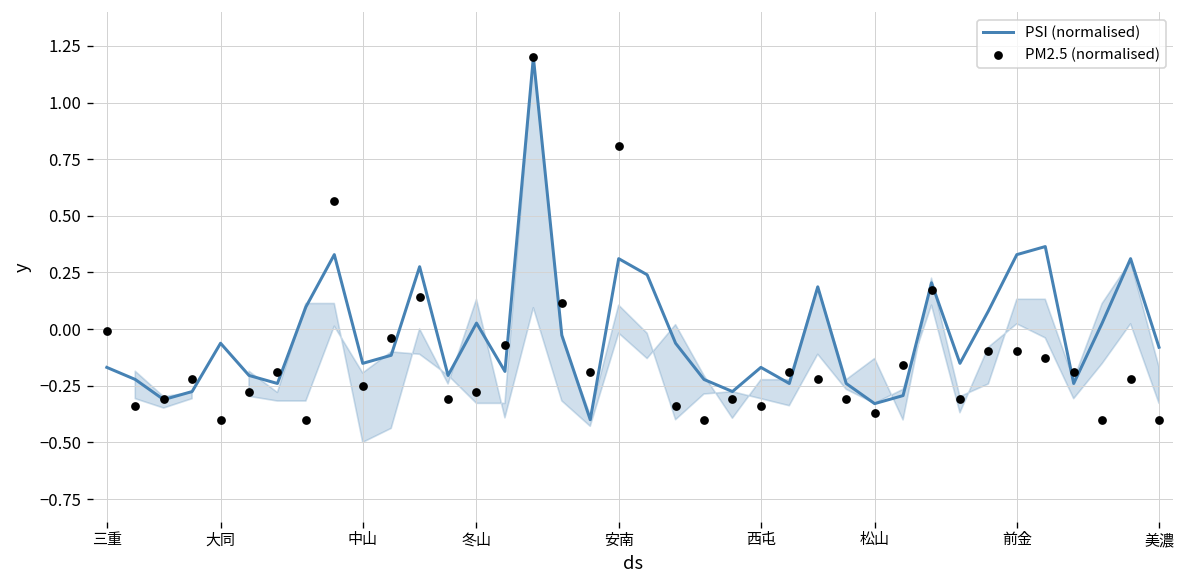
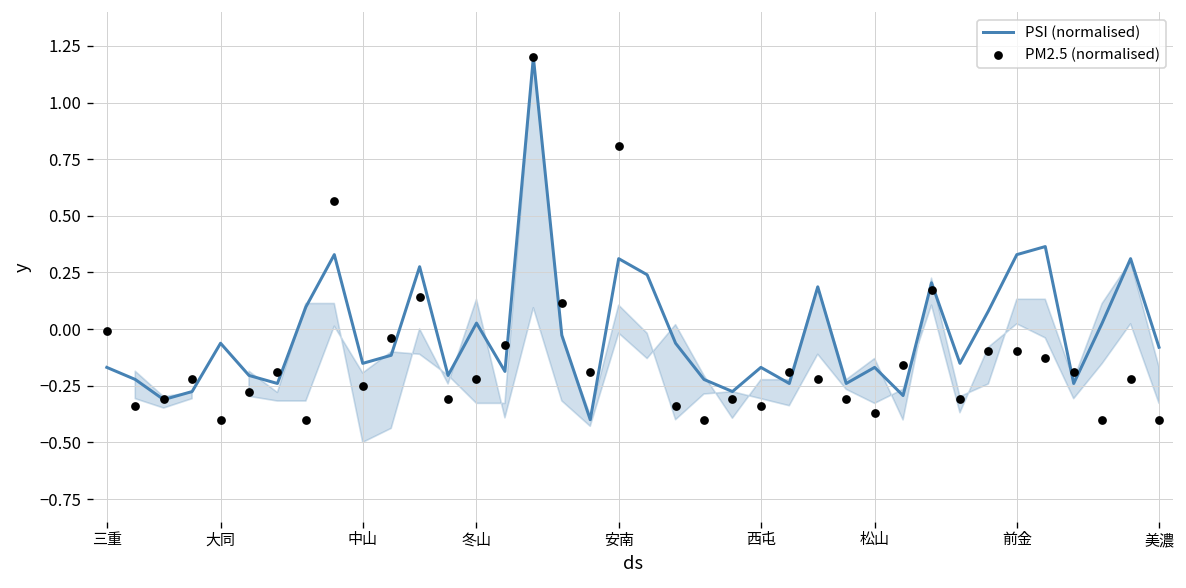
PM2.5 (normalised), 冬山: -0.28 -> -0.22
PSI (normalised), 松山: -0.33 -> -0.17
